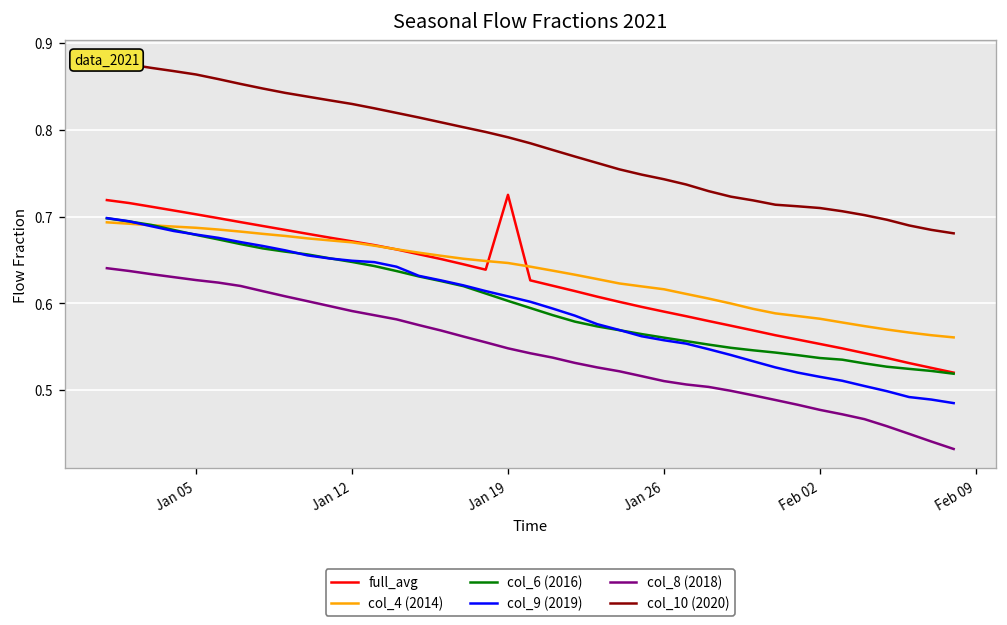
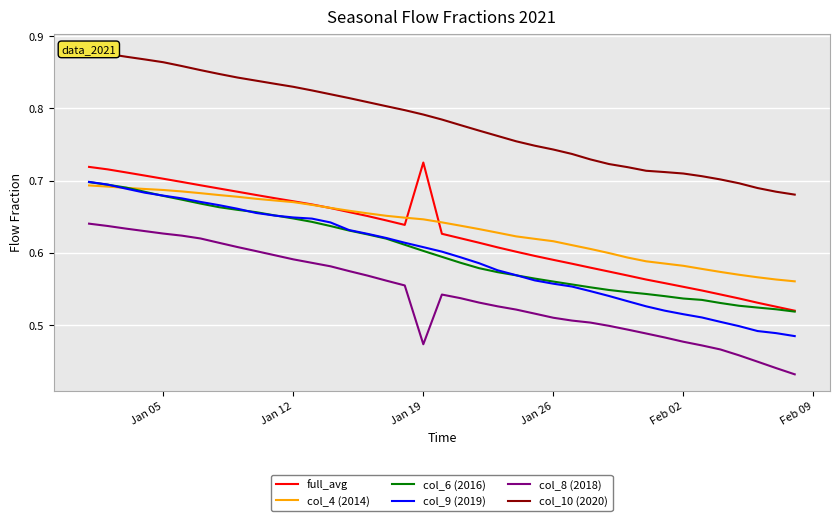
col_8 (2018), Jan 19: 0.55 -> 0.47
